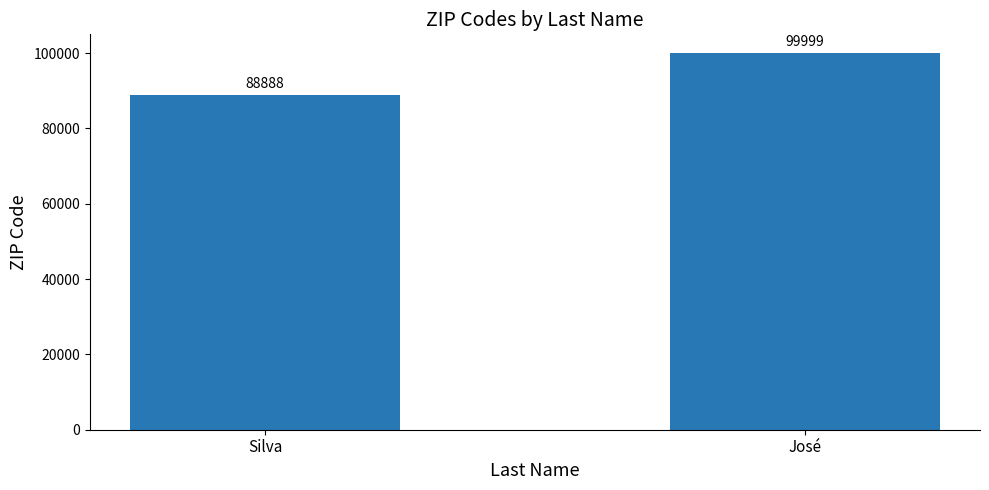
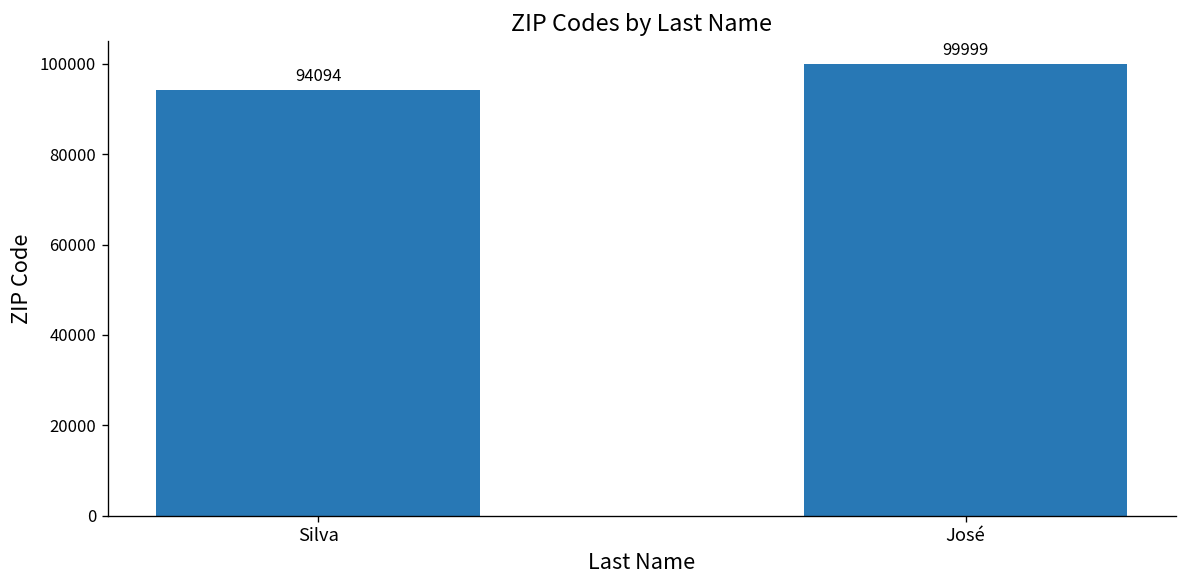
Silva: 88888 -> 94094
